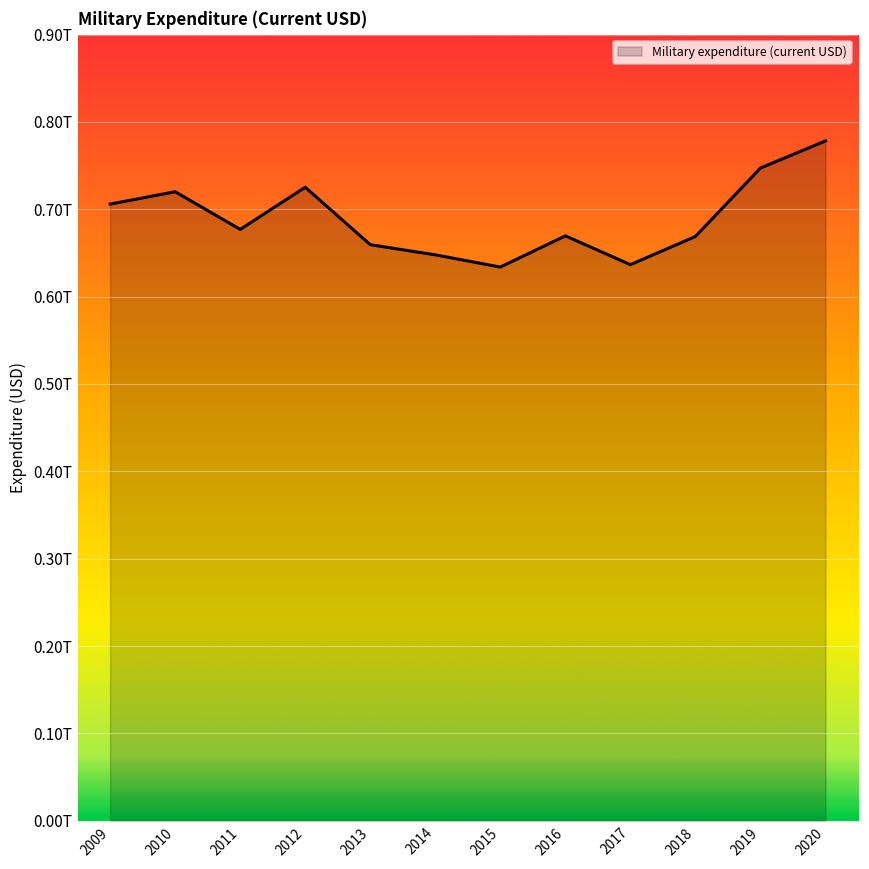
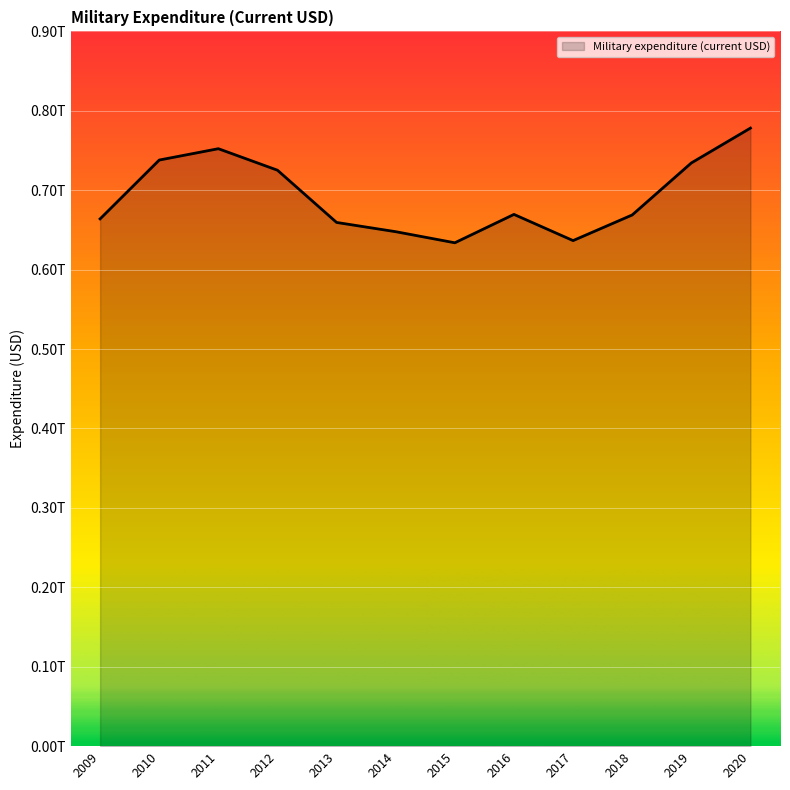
2009: 0.71T -> 0.66T
2010: 0.72T -> 0.74T
2011: 0.68T -> 0.75T
2019: 0.75T -> 0.73T
